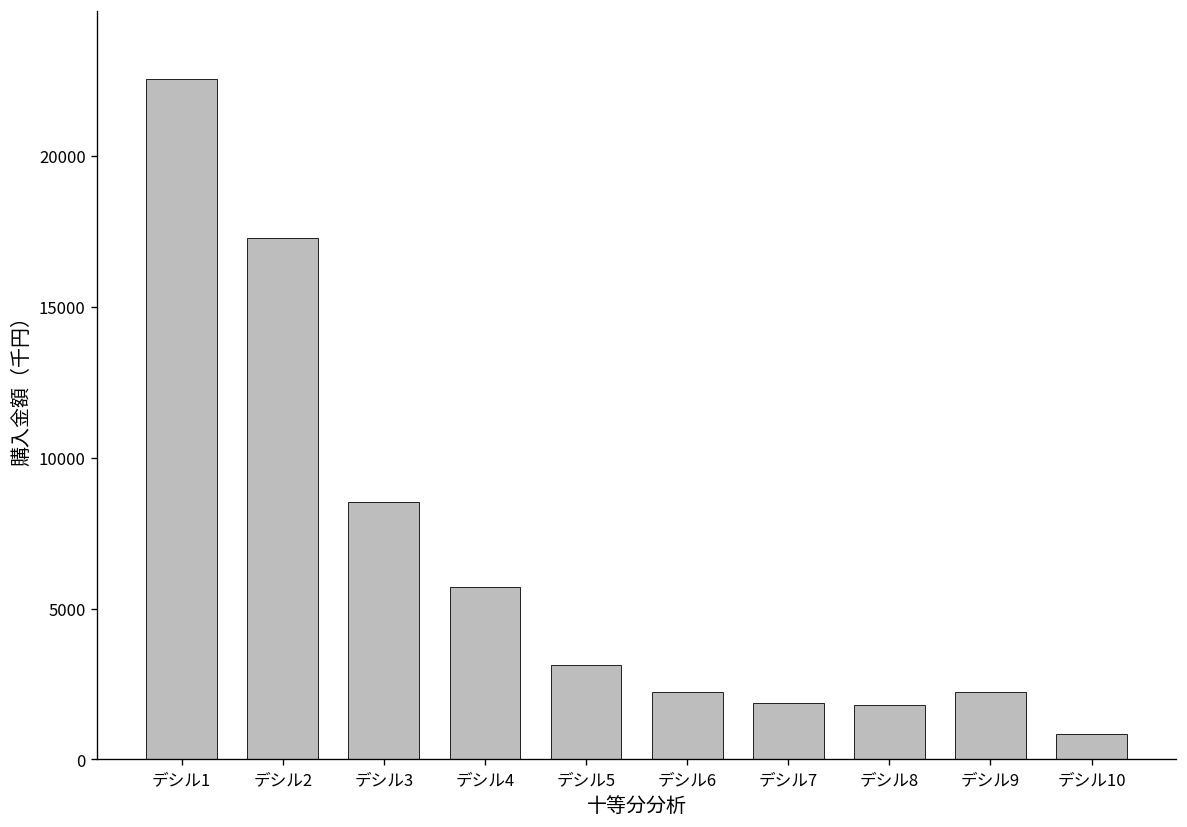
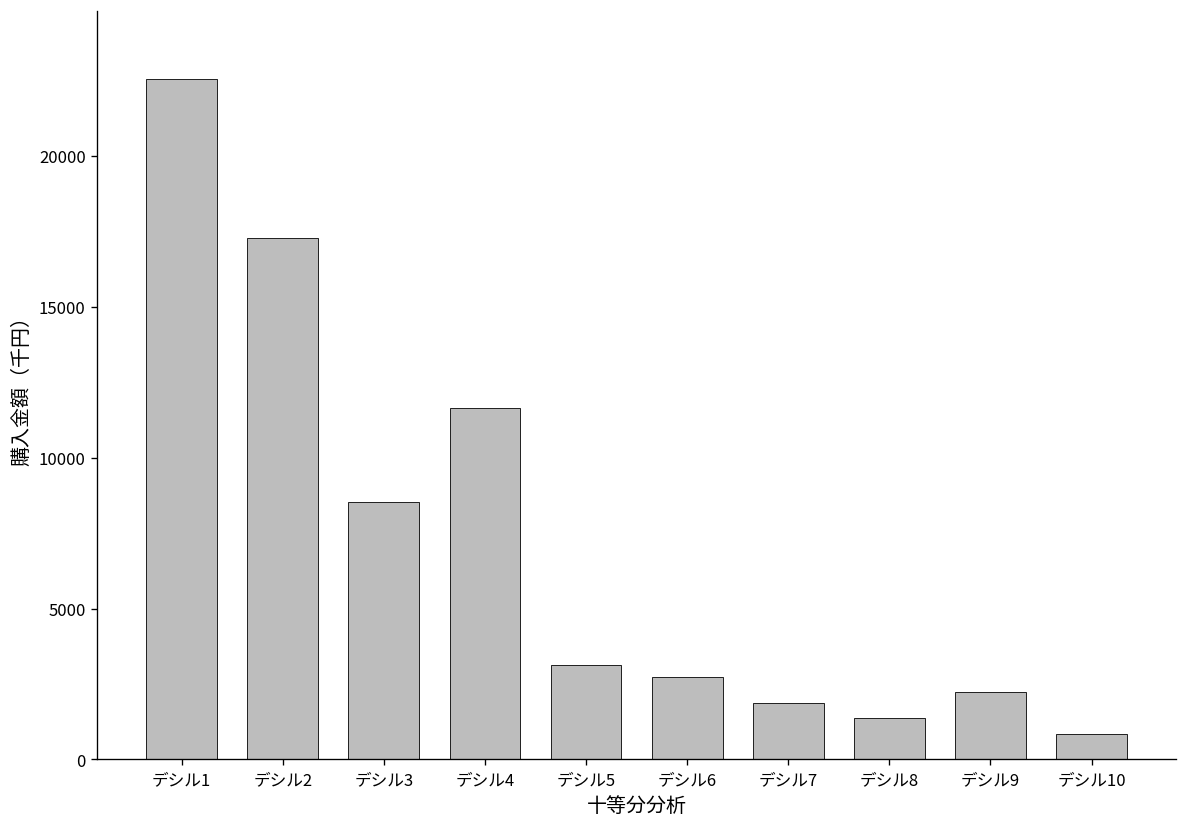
デシル4: 5700 -> 11700
デシル6: 2200 -> 2700
デシル8: 1800 -> 1400
